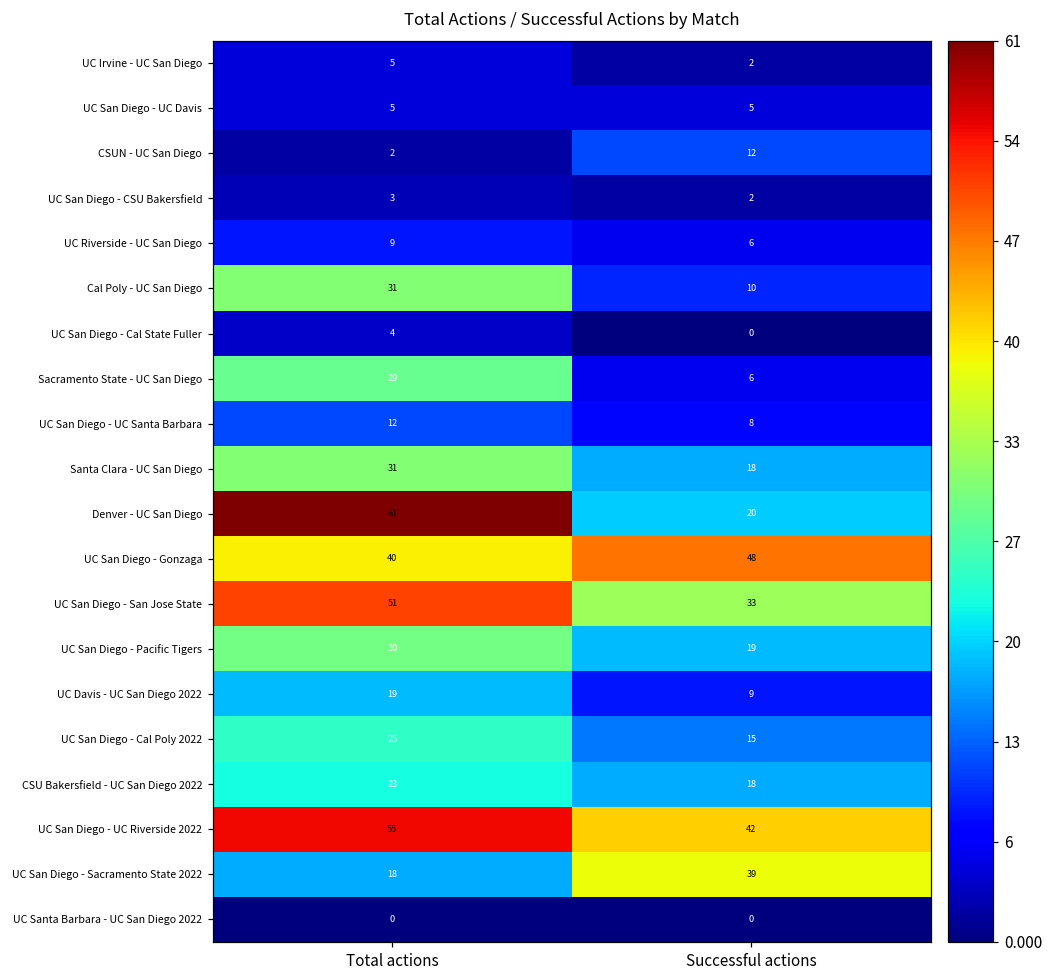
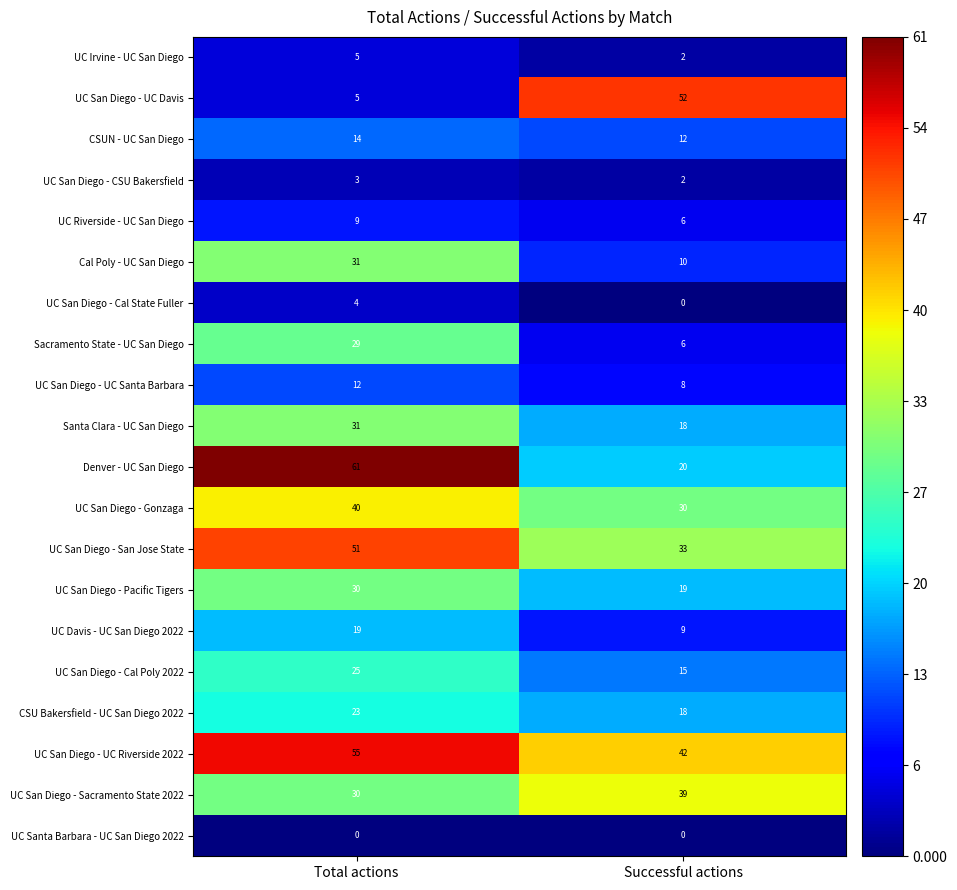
UC San Diego - UC Davis, Successful actions: 5 -> 52
CSUN - UC San Diego, Total actions: 2 -> 14
UC San Diego - Gonzaga, Successful actions: 48 -> 30
UC San Diego - Sacramento State 2022, Total actions: 18 -> 30
